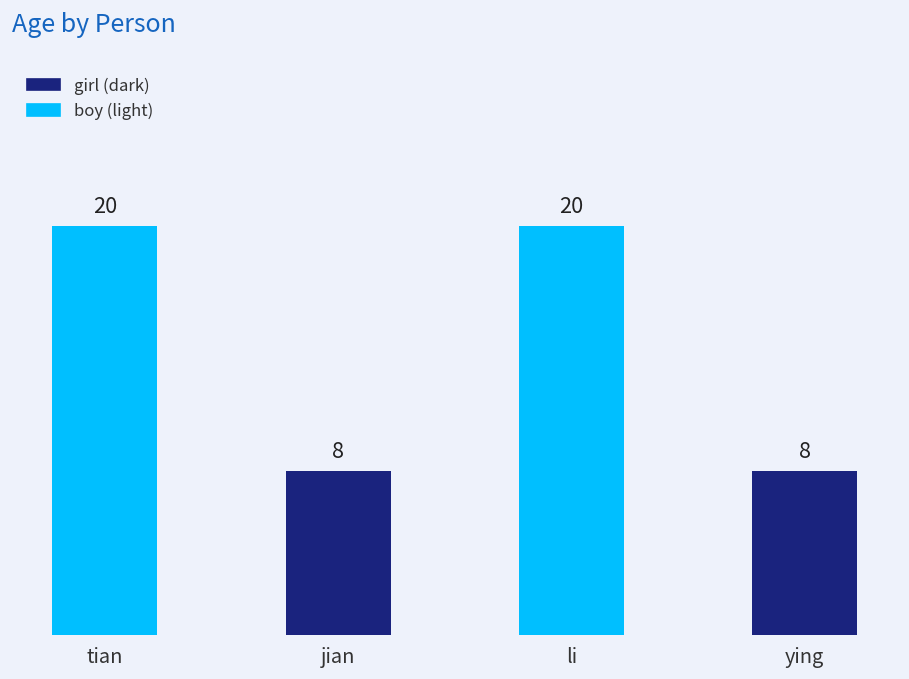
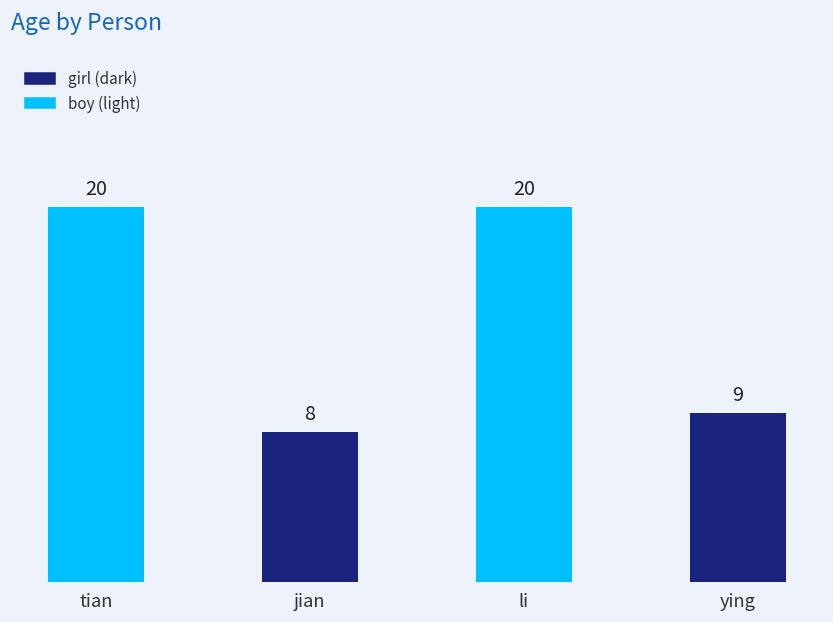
ying: 8 -> 9
